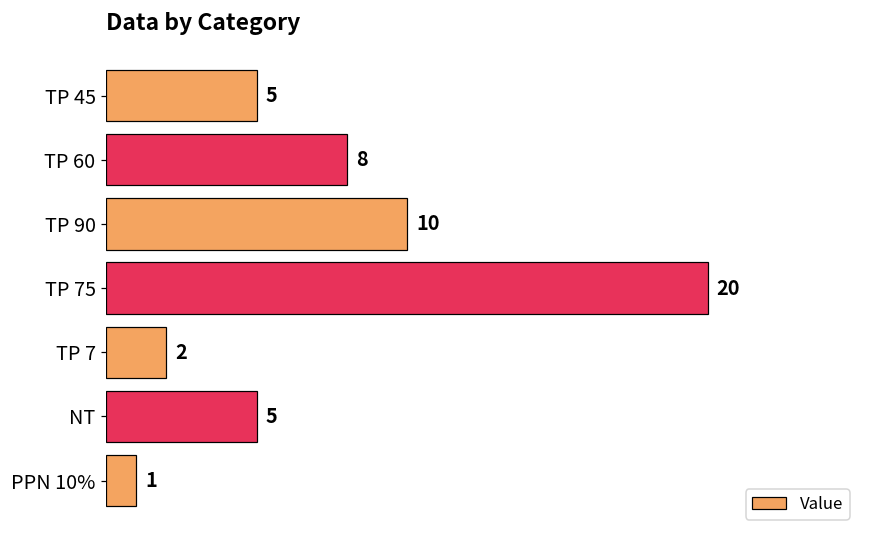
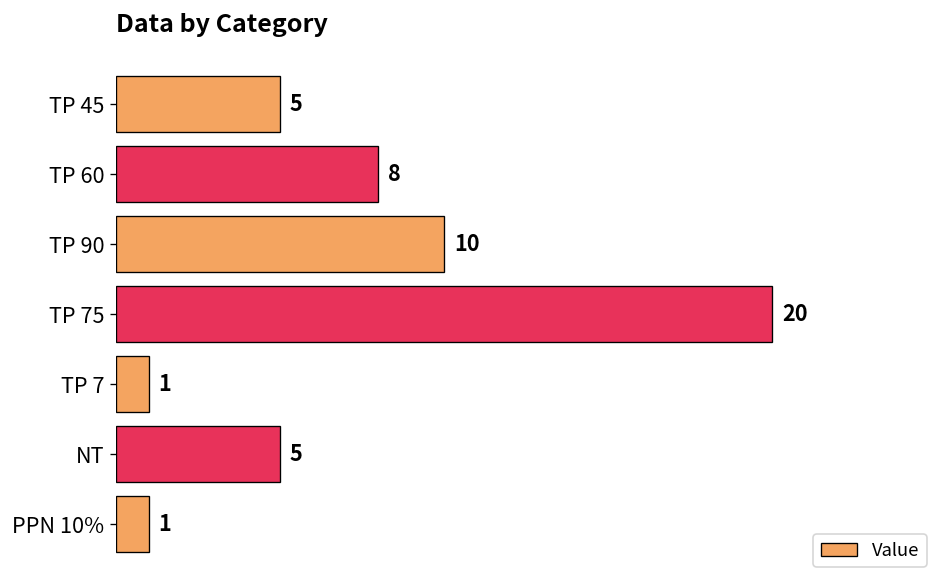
TP 7: 2 -> 1
